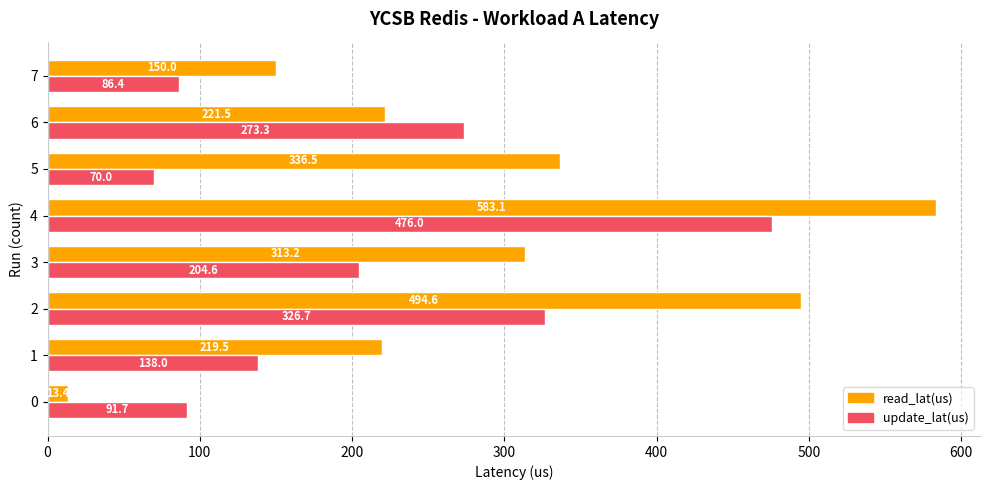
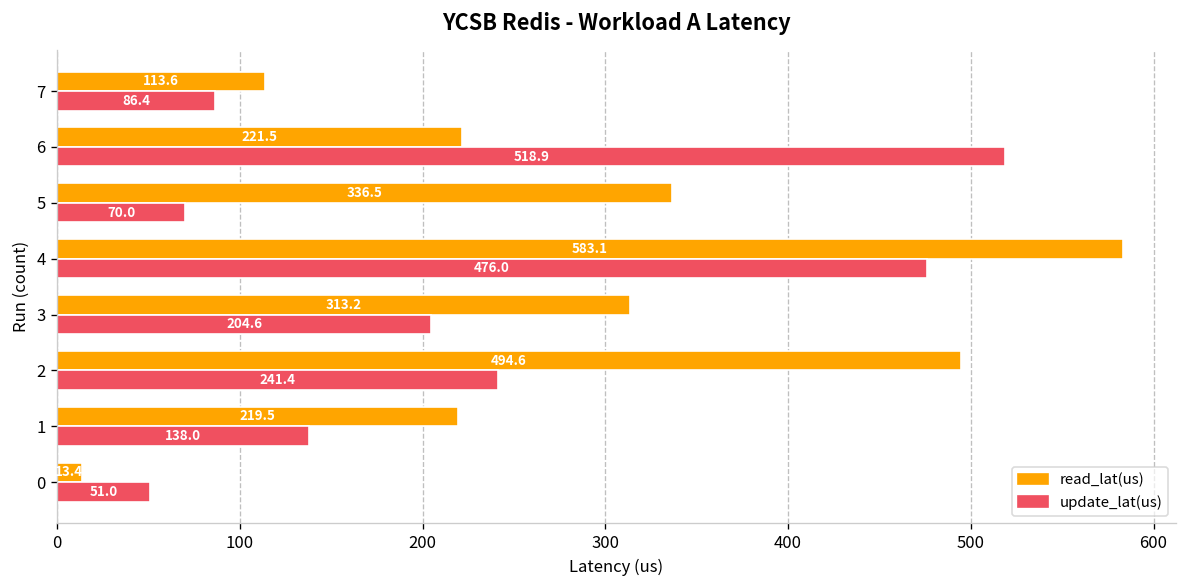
read_lat(us), 7: 150.0 -> 113.6
update_lat(us), 6: 273.3 -> 518.9
update_lat(us), 2: 326.7 -> 241.4
update_lat(us), 0: 91.7 -> 51.0
